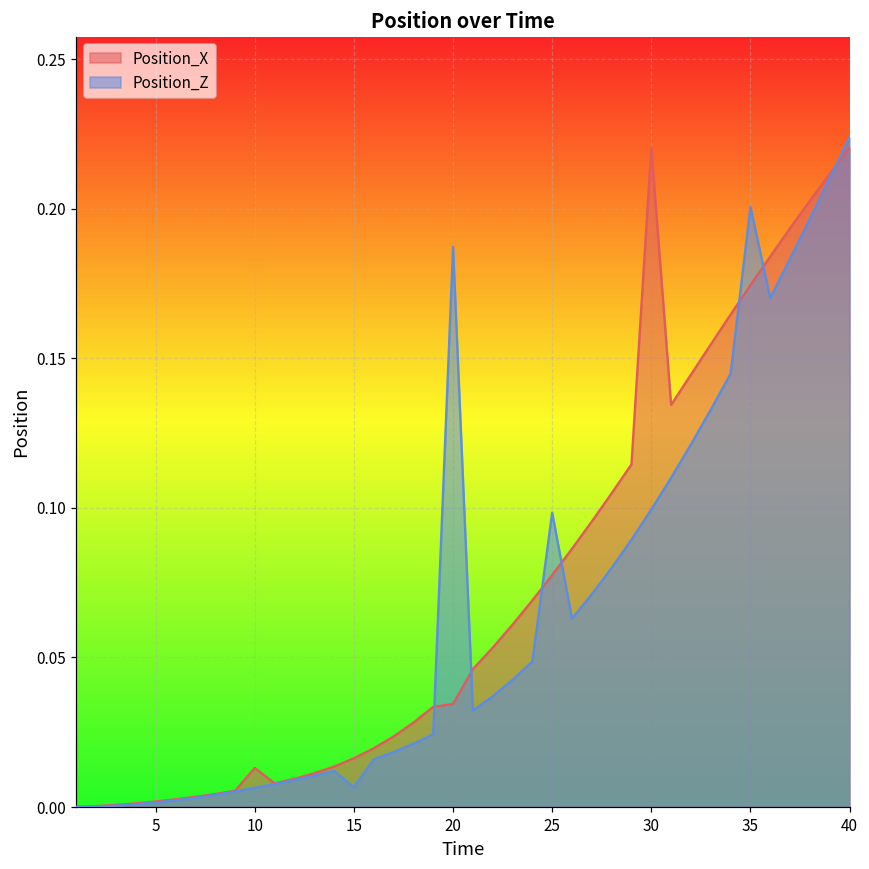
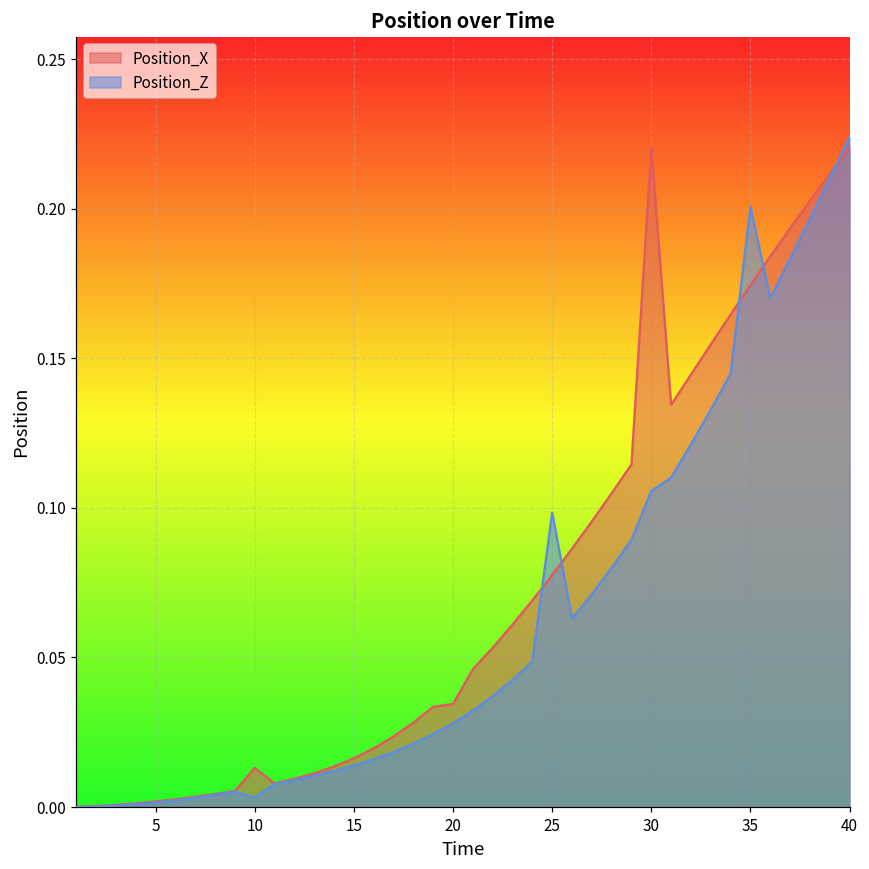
Position_Z, 10: 0.006 -> 0.003
Position_Z, 15: 0.007 -> 0.014
Position_Z, 20: 0.187 -> 0.028
Position_Z, 30: 0.099 -> 0.106
